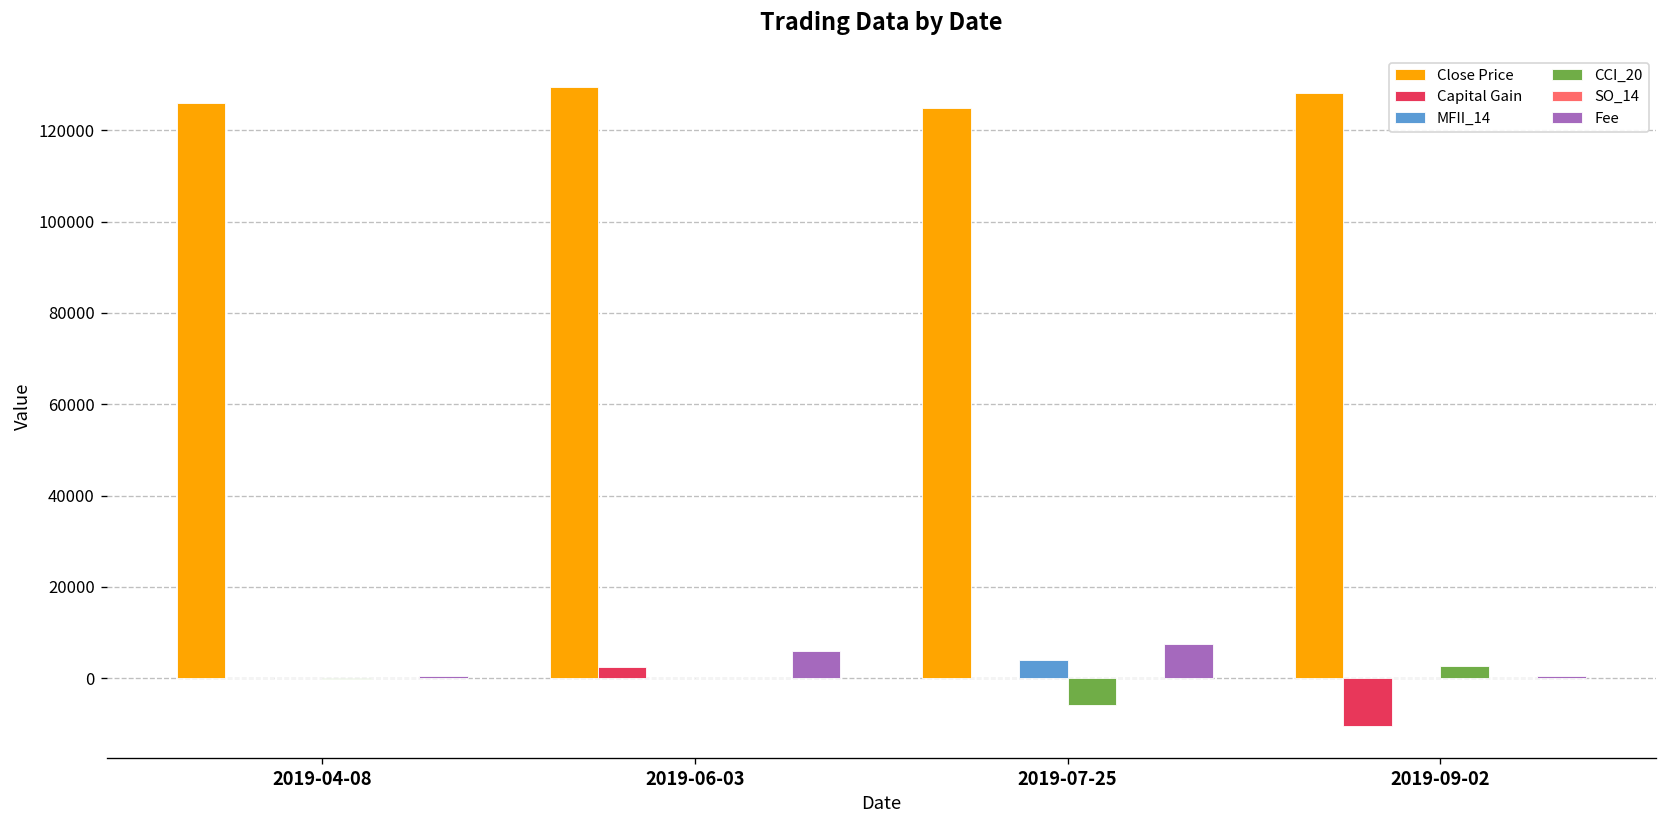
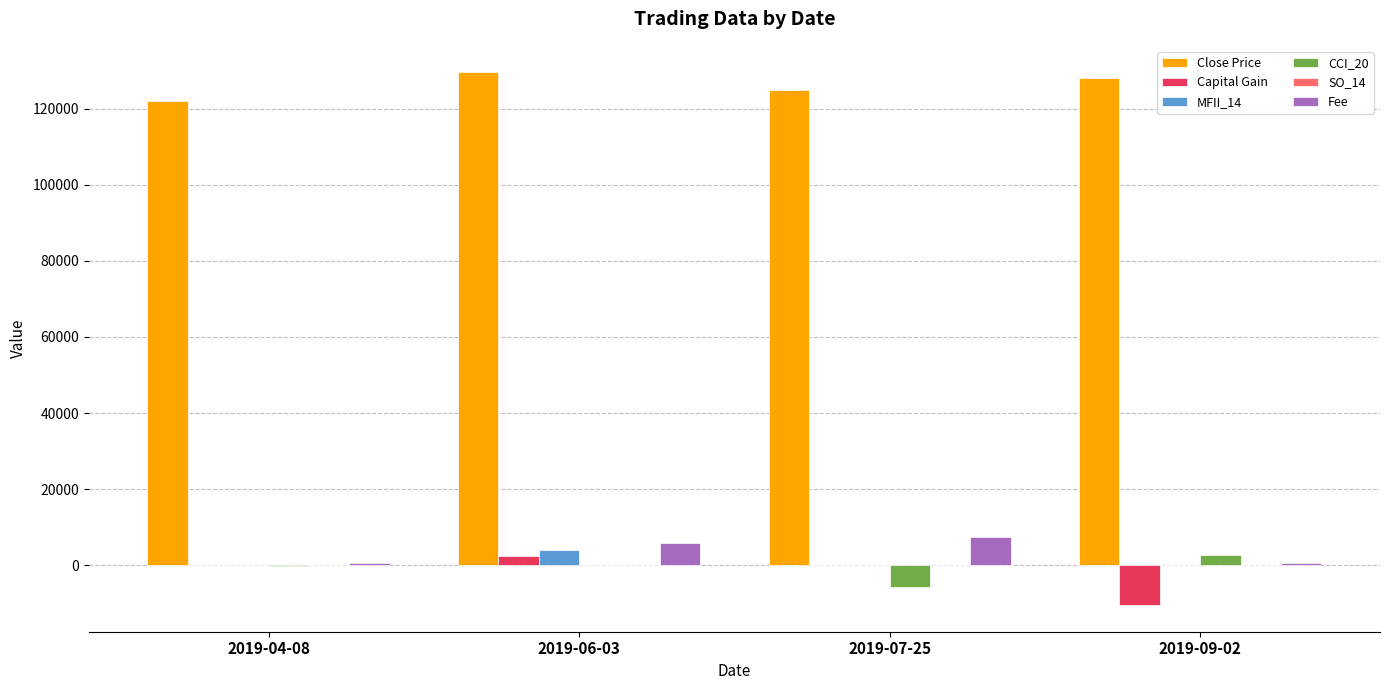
Close Price, 2019-04-08: 126000 -> 122000
MFII_14, 2019-06-03: 0 -> 4000
MFII_14, 2019-07-25: 4000 -> 0
